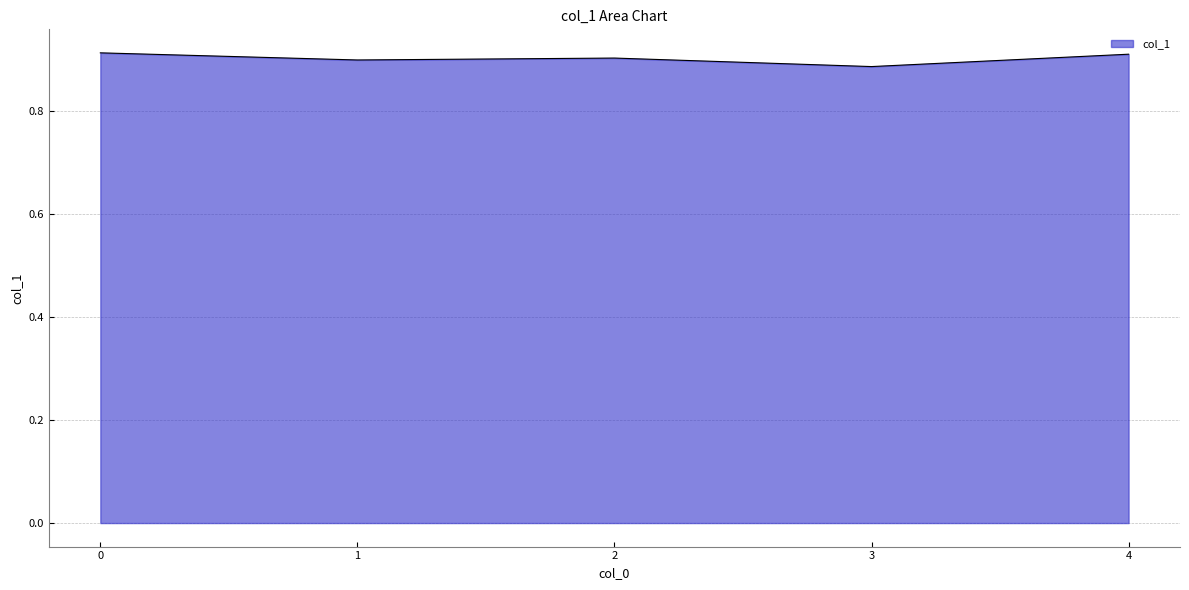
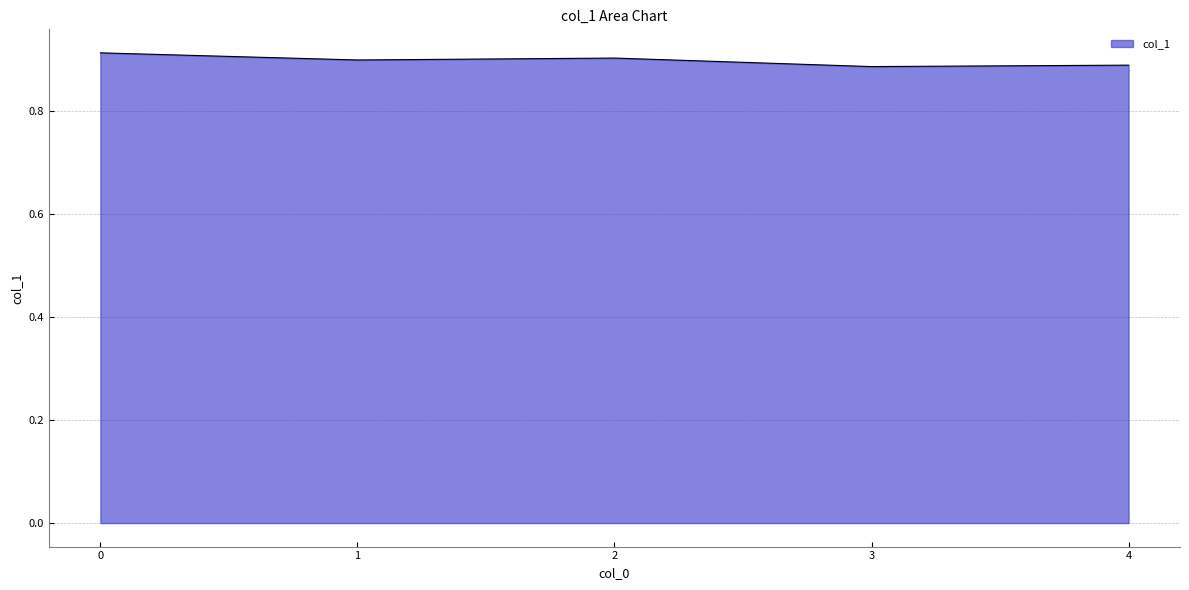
4: 0.91 -> 0.89
